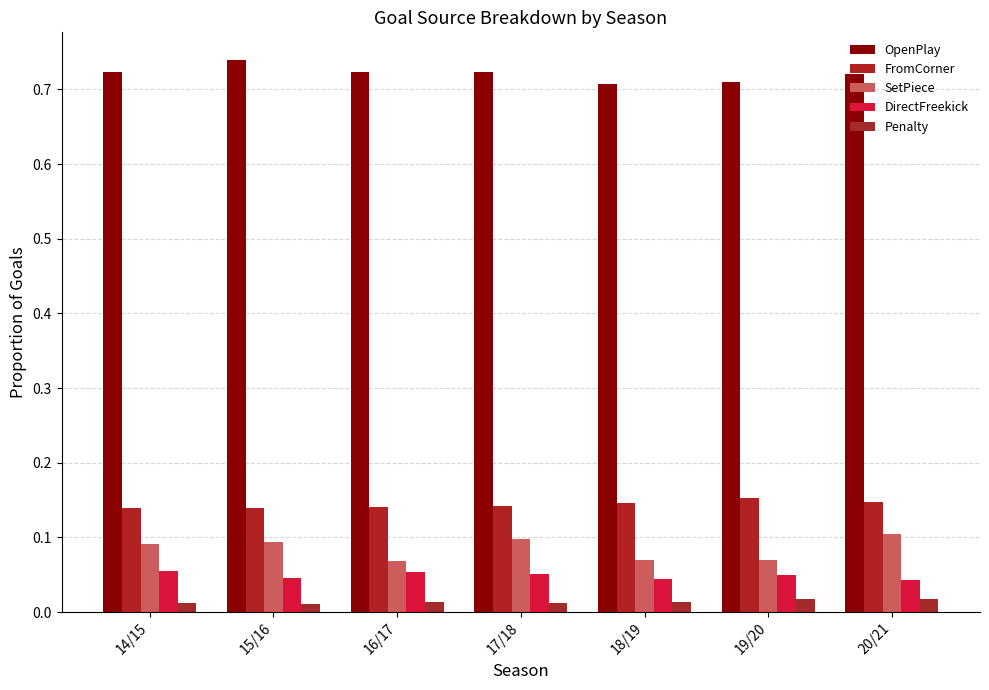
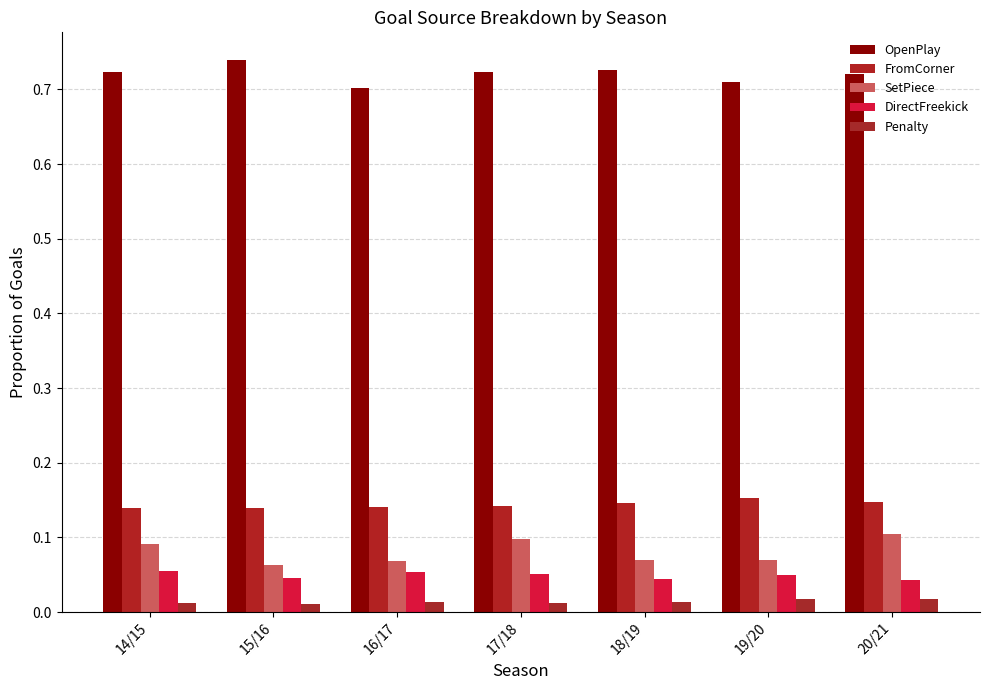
SetPiece, 15/16: 0.09 -> 0.06
OpenPlay, 16/17: 0.72 -> 0.70
OpenPlay, 18/19: 0.71 -> 0.73
